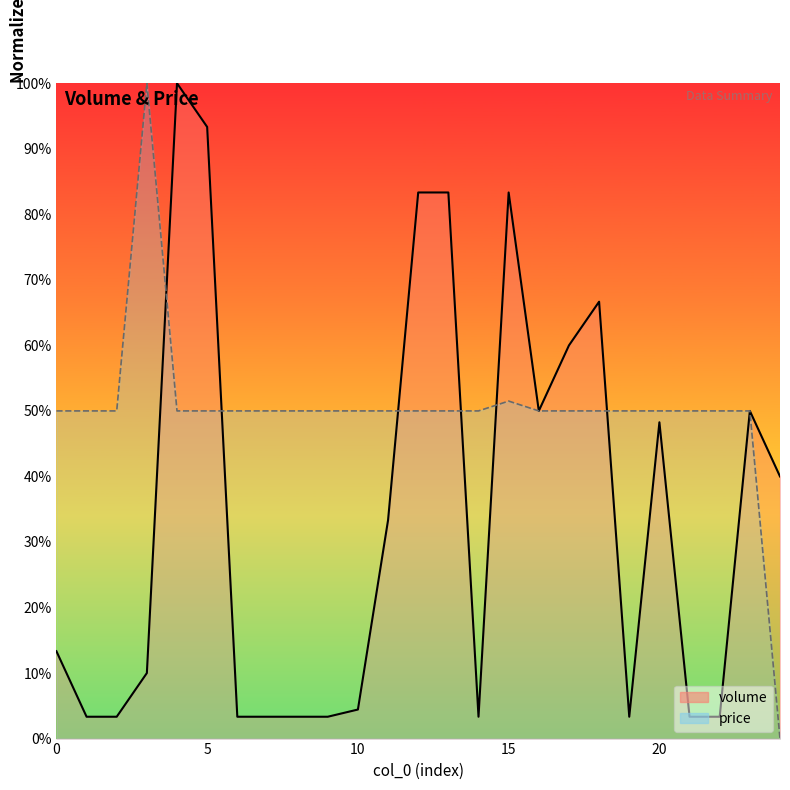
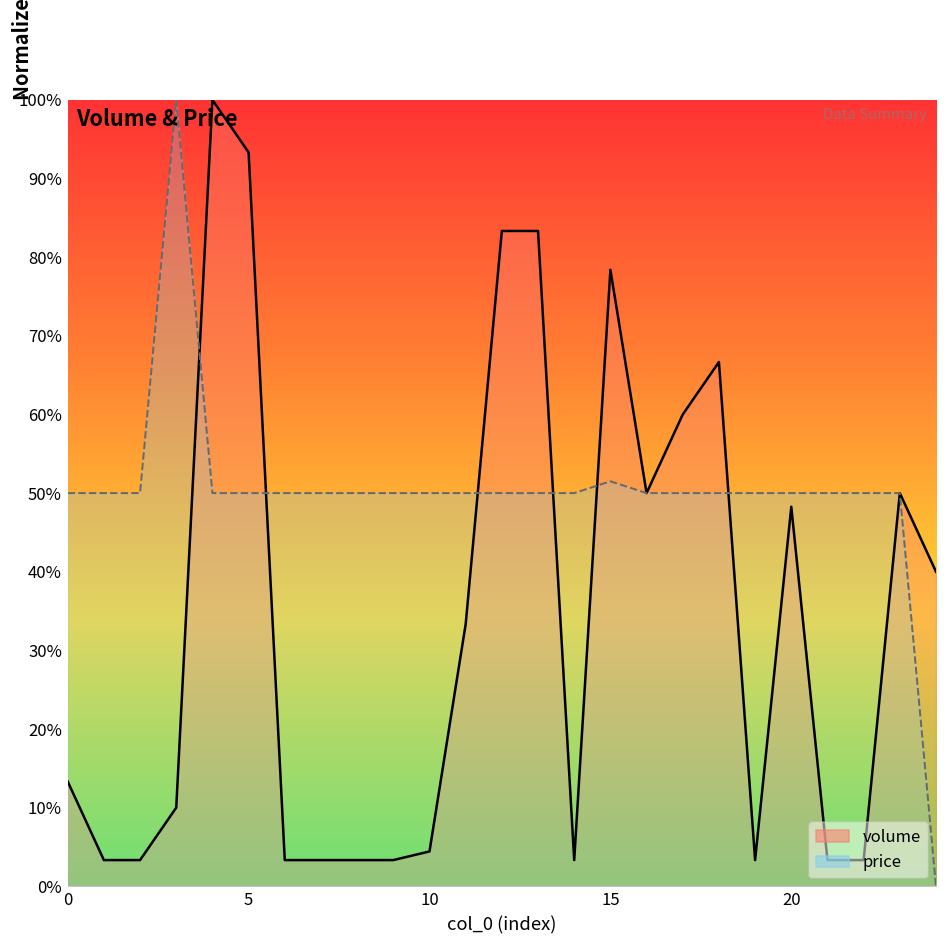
volume, 15: 83% -> 78%
